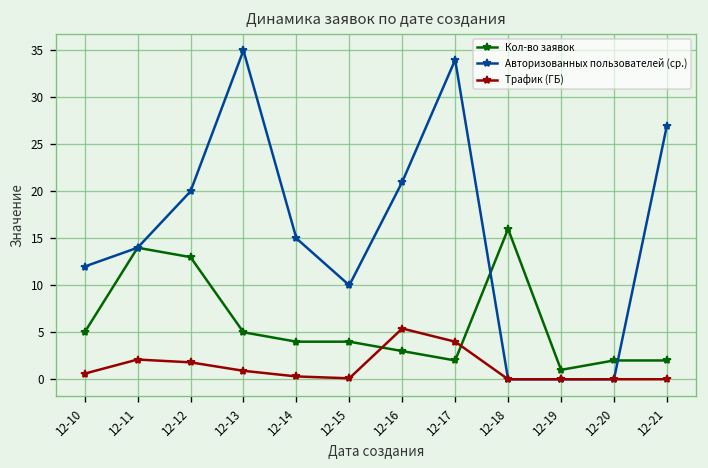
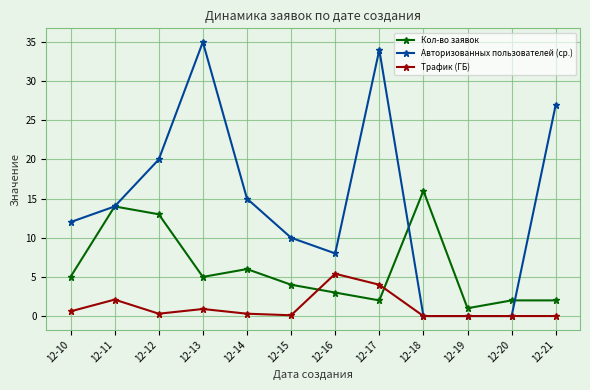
Трафик (ГБ), 12-12: 2 -> 0
Кол-во заявок, 12-14: 4 -> 6
Авторизованных пользователей (ср.), 12-16: 21 -> 8
